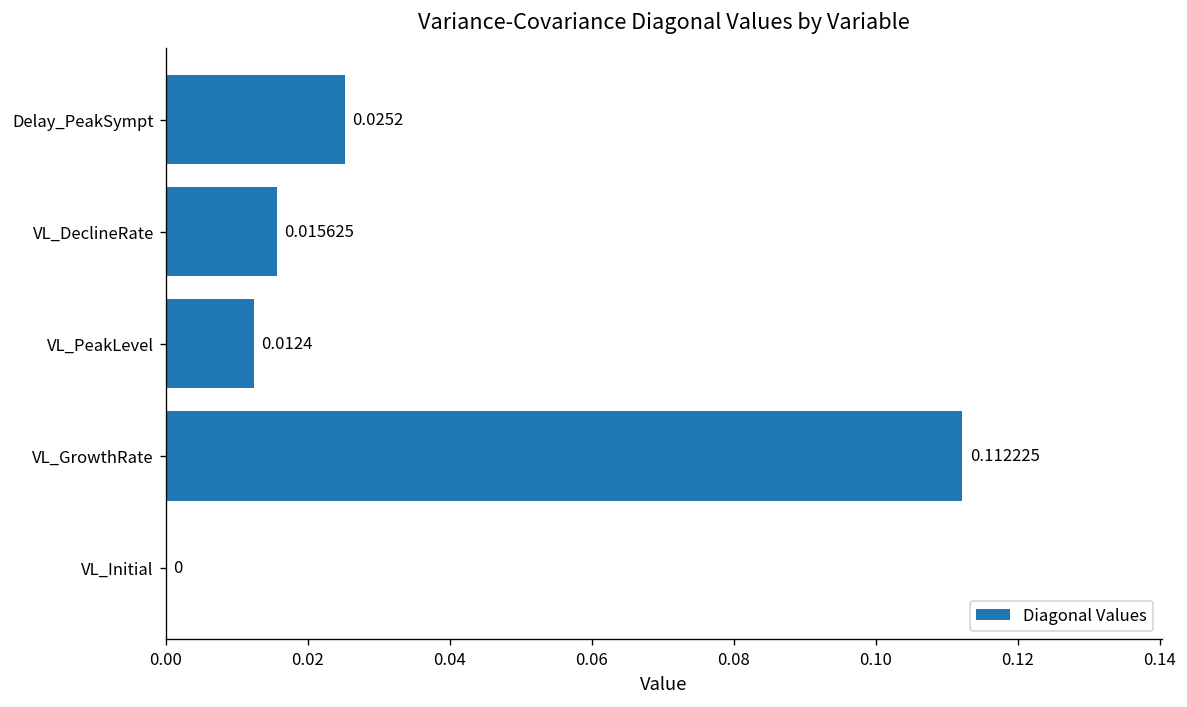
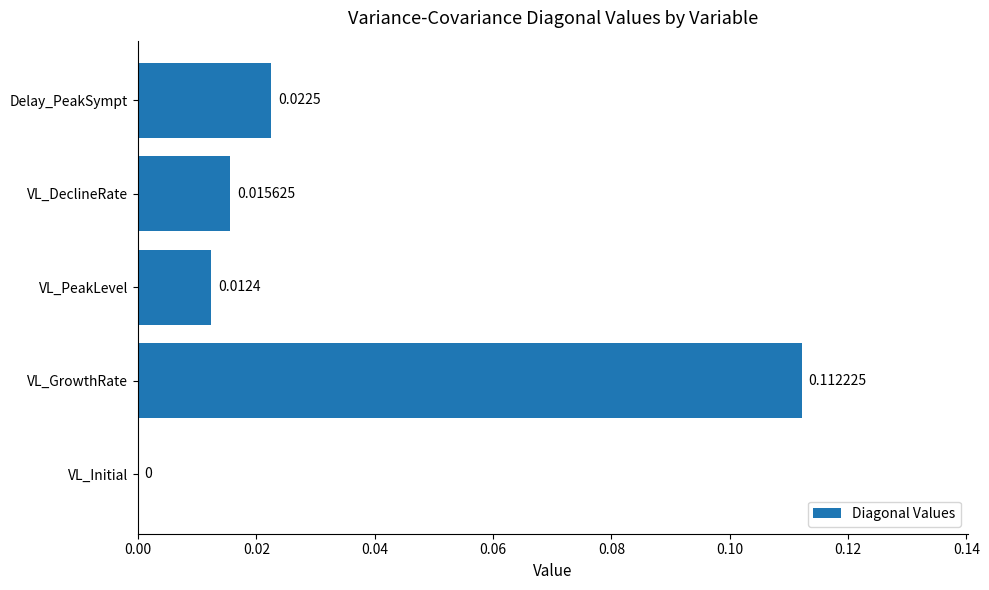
Delay_PeakSympt: 0.0252 -> 0.0225
